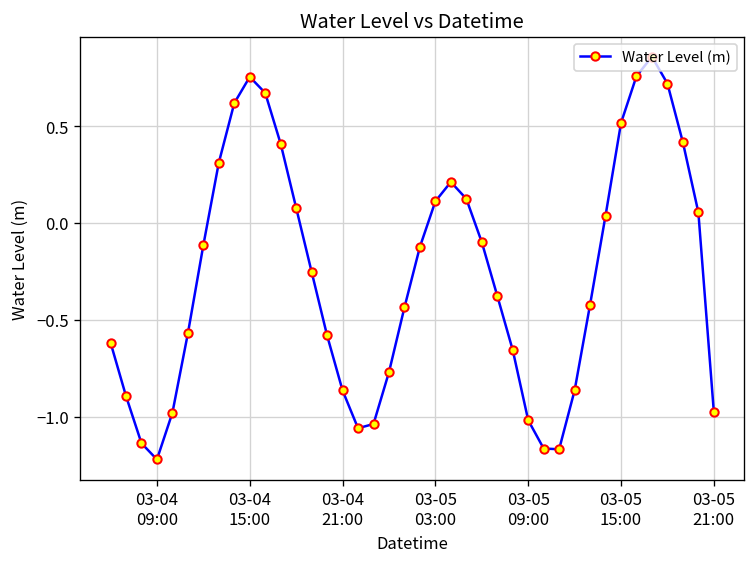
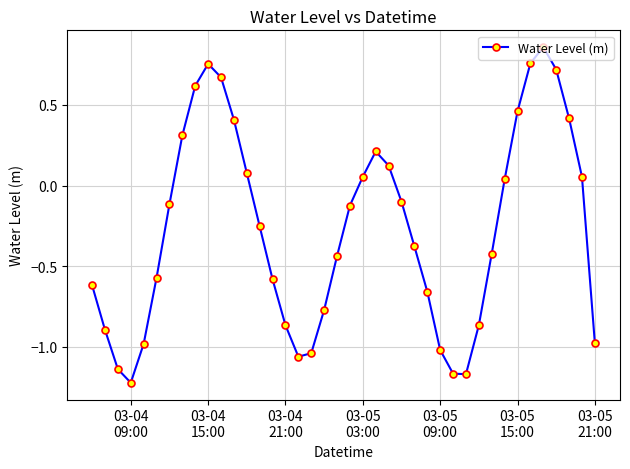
03-05 03:00: 0.11 -> 0.05
03-05 15:00: 0.52 -> 0.46
